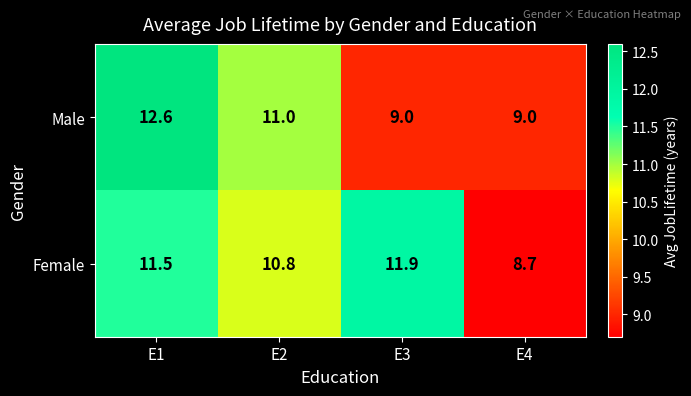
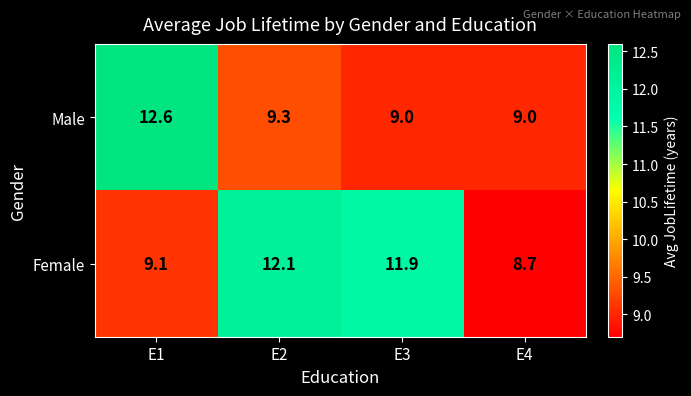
Male, E2: 11.0 -> 9.3
Female, E1: 11.5 -> 9.1
Female, E2: 10.8 -> 12.1
